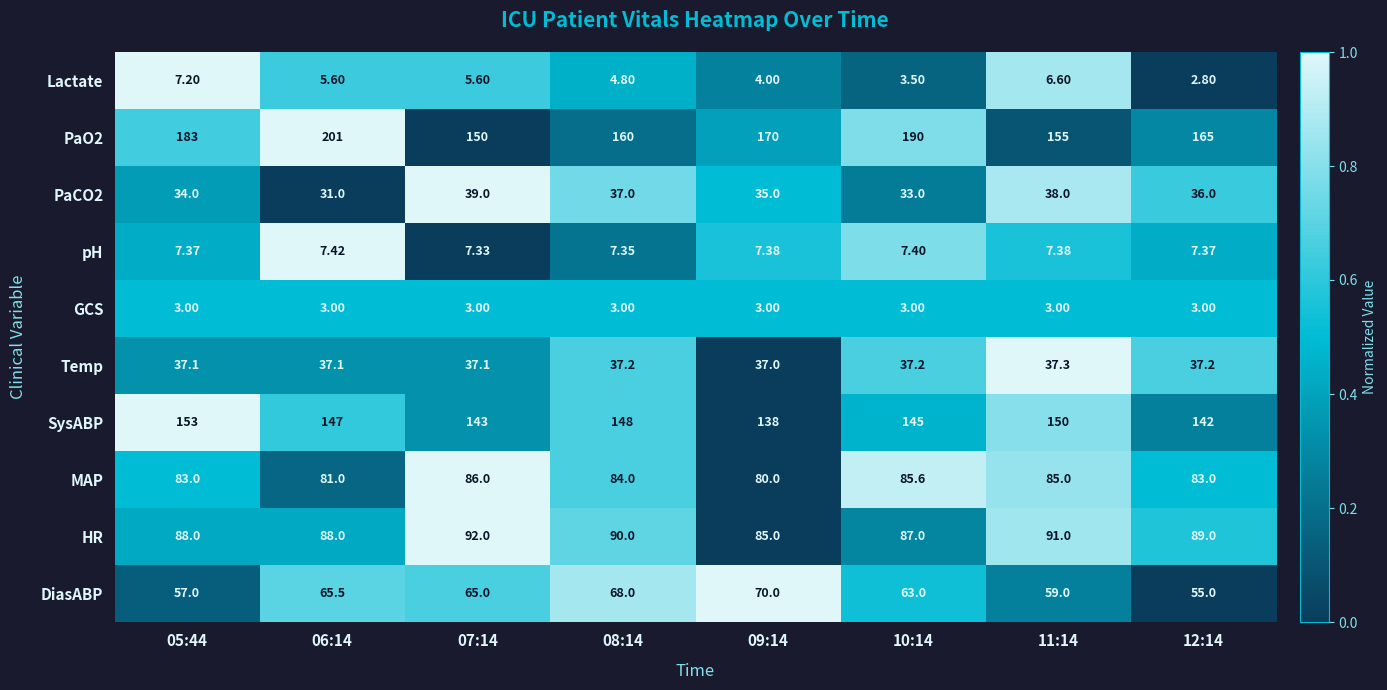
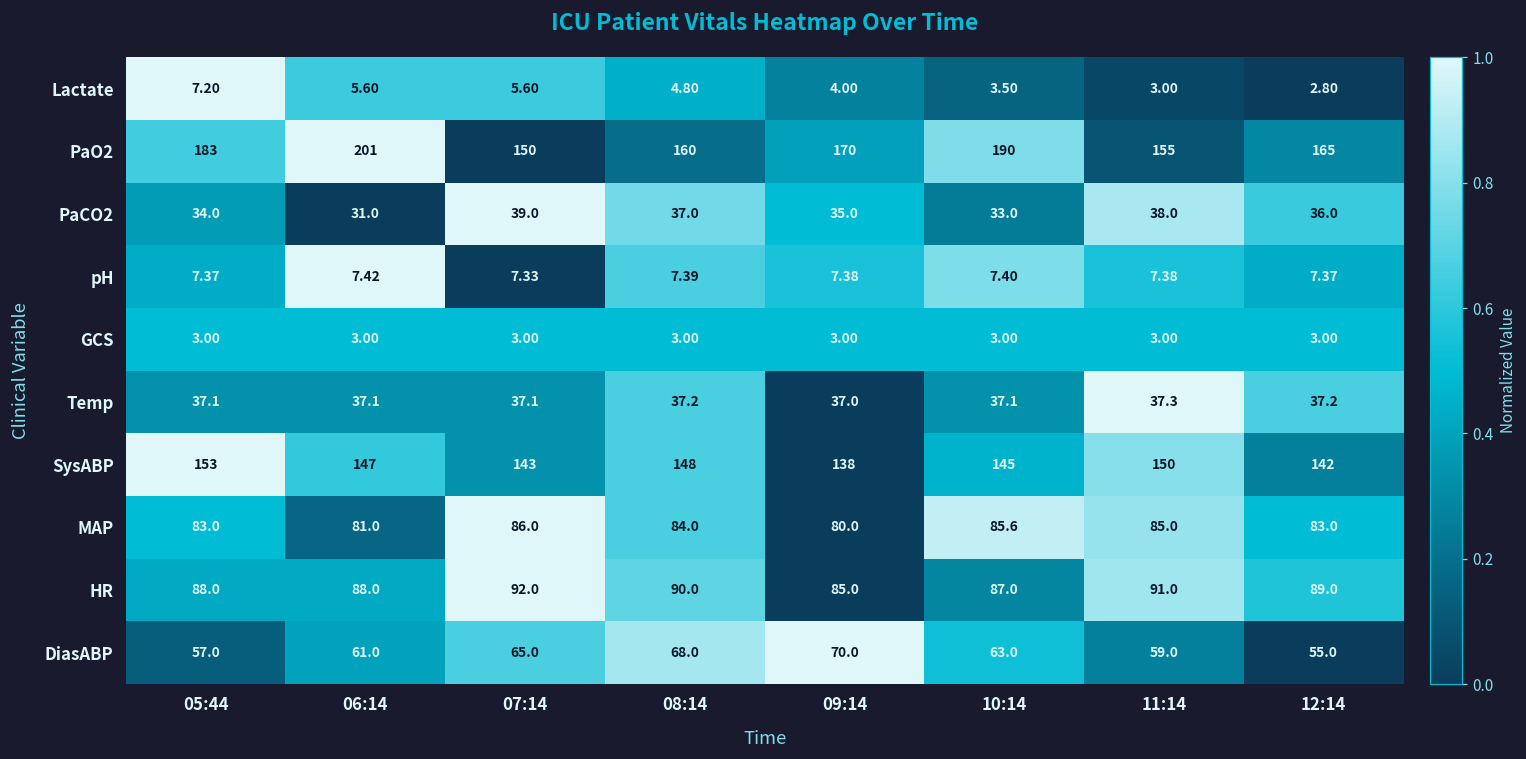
Lactate, 11:14: 6.60 -> 3.00
pH, 08:14: 7.35 -> 7.39
Temp, 10:14: 37.2 -> 37.1
DiasABP, 06:14: 65.5 -> 61.0
